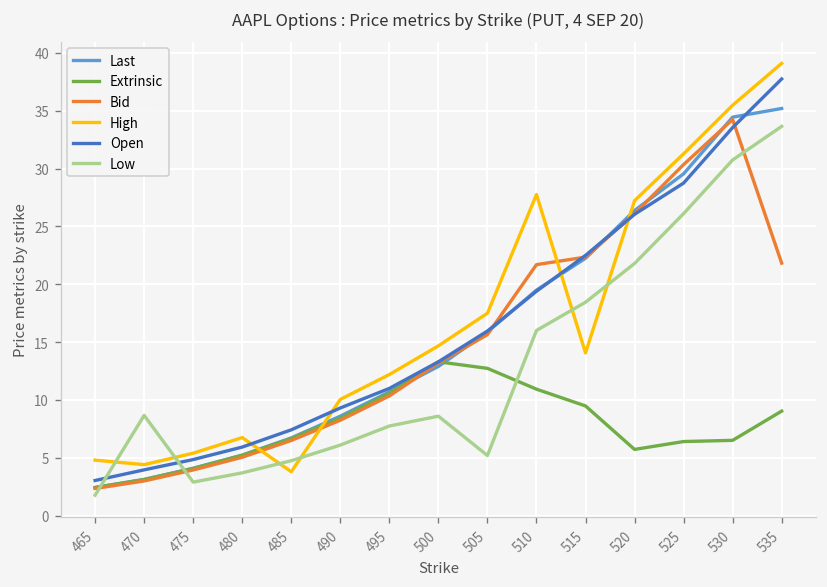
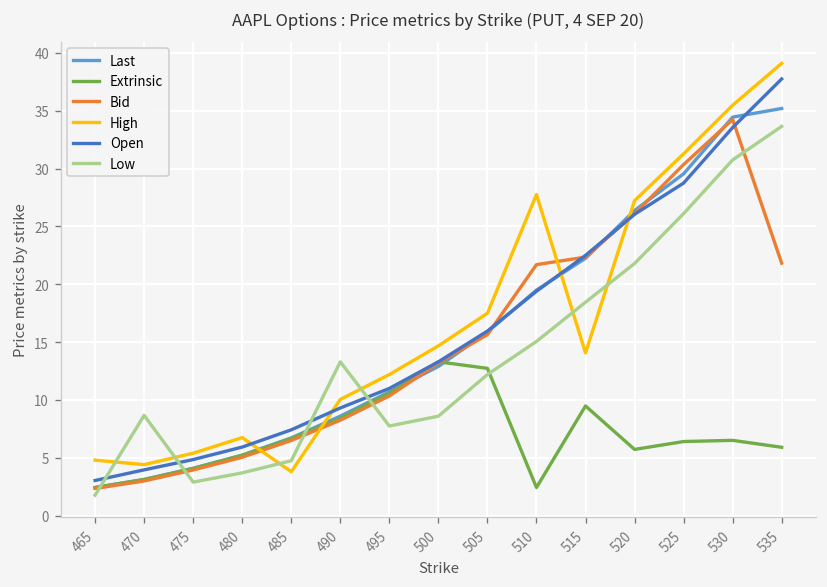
Low, 490: 6 -> 13
Low, 505: 5 -> 12
Extrinsic, 510: 11 -> 2
Low, 510: 16 -> 15
Extrinsic, 535: 9 -> 6
